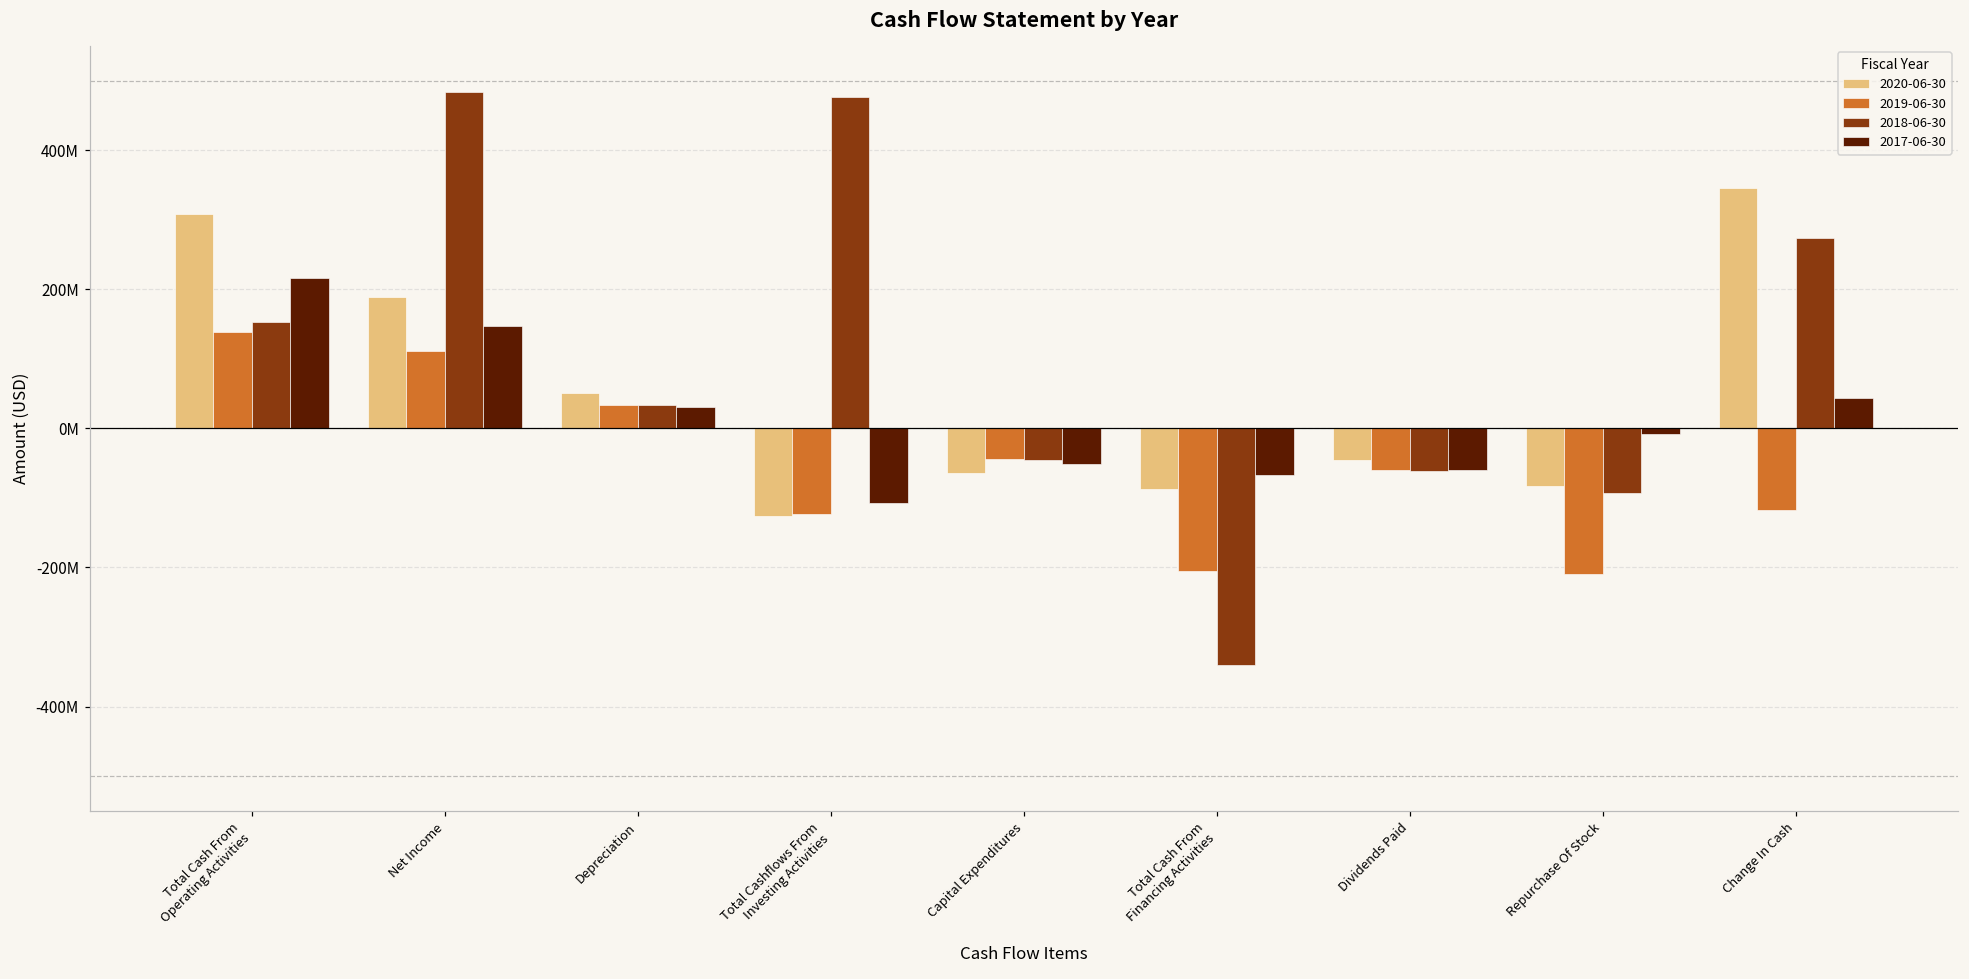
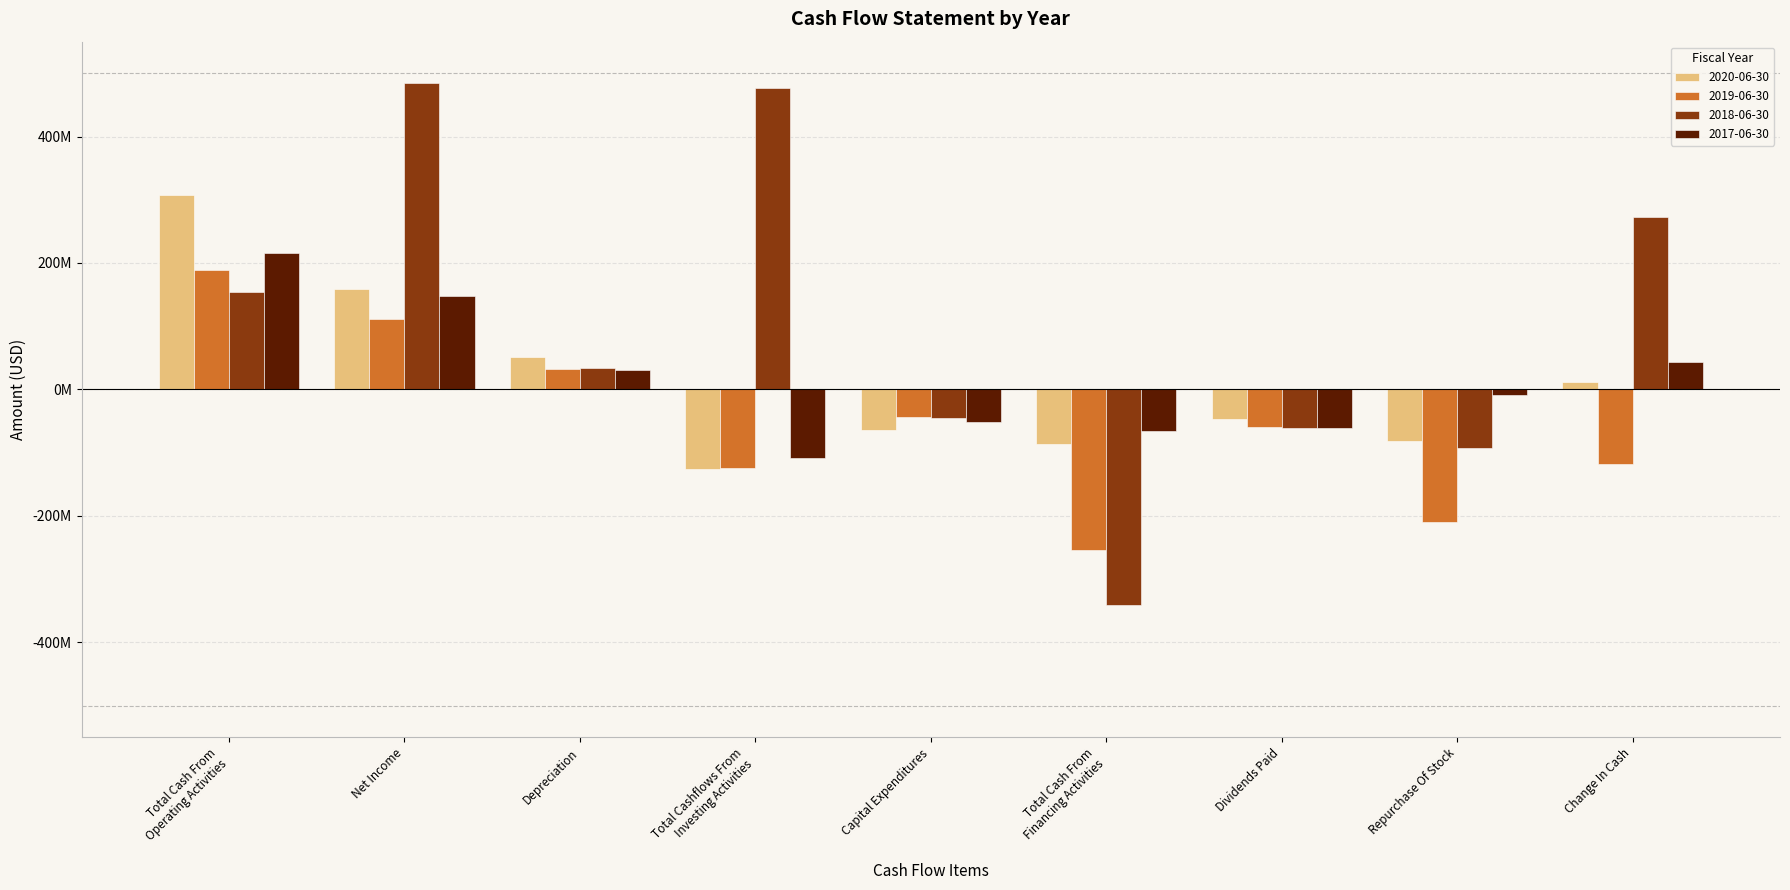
2019-06-30, Total Cash From Operating Activities: 140000000 -> 190000000
2020-06-30, Net Income: 190000000 -> 160000000
2019-06-30, Total Cash From Financing Activities: -210000000 -> -250000000
2020-06-30, Change In Cash: 350000000 -> 10000000
